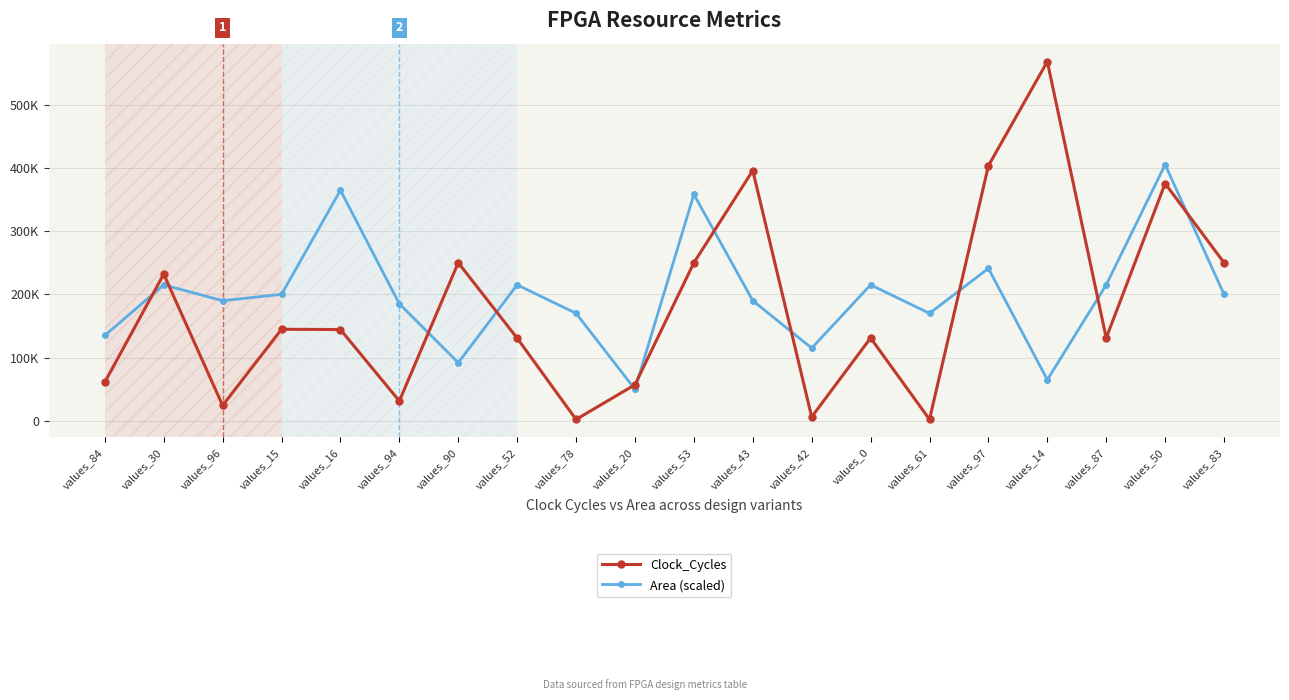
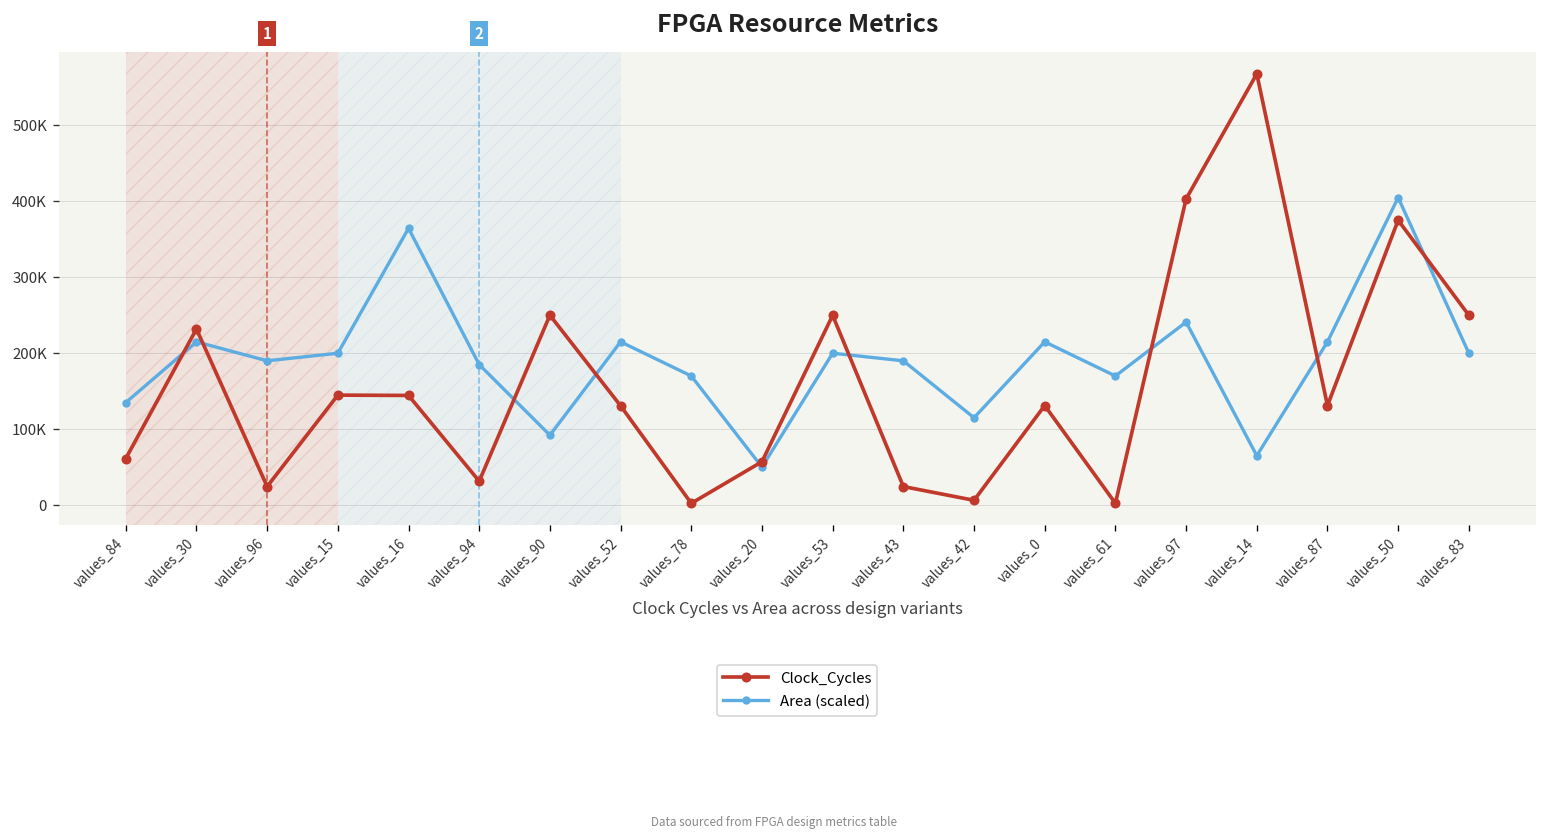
Area (scaled), values_53: 360000 -> 200000
Clock_Cycles, values_43: 400000 -> 20000
